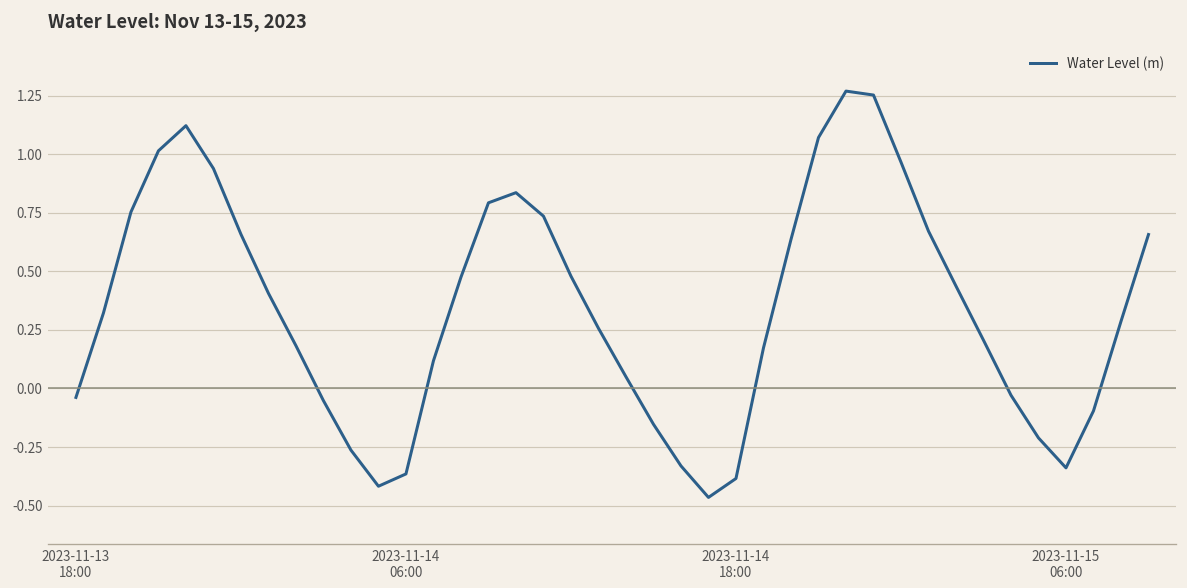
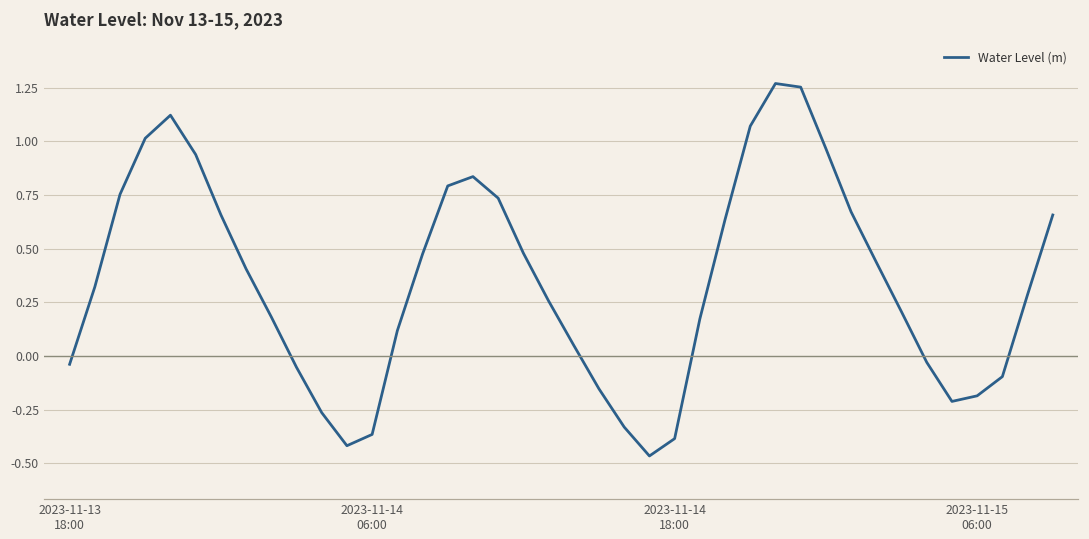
2023-11-15 06:00: -0.34 -> -0.19
